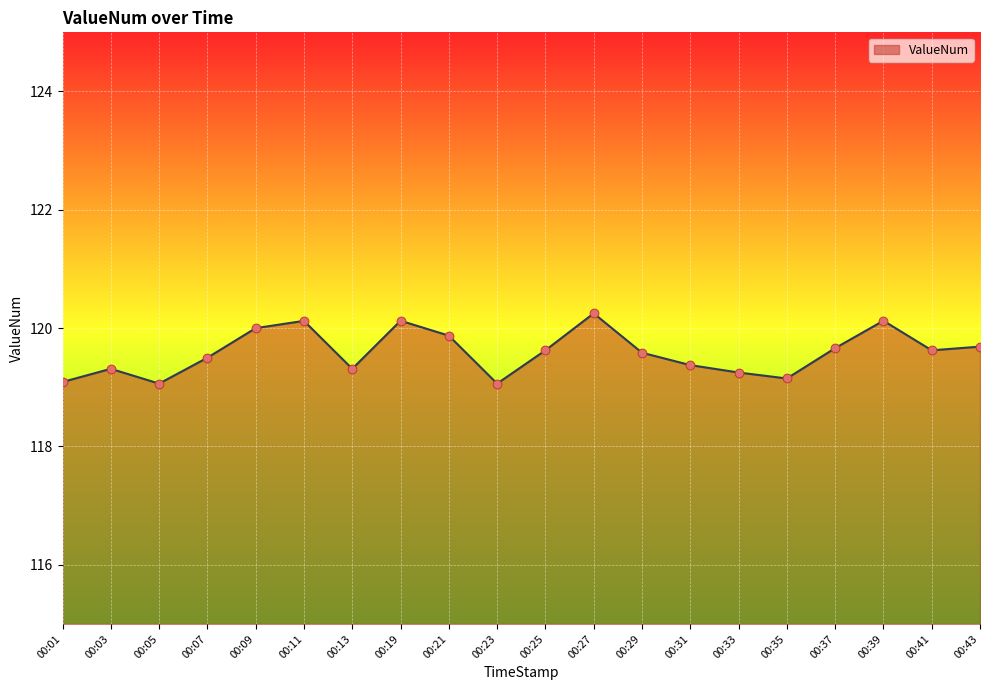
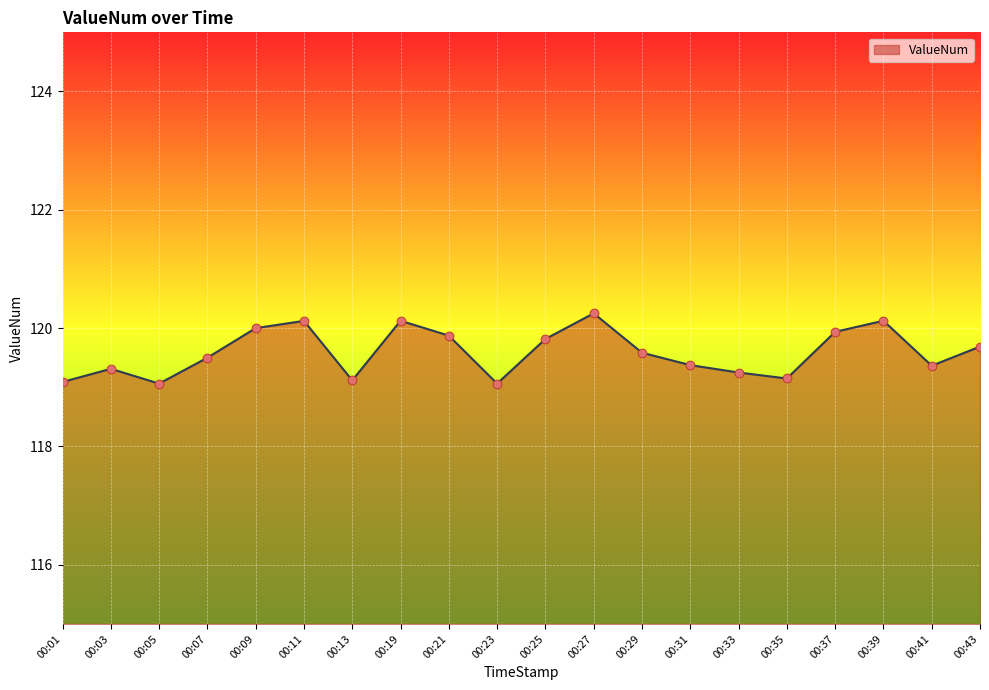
00:13: 119.3 -> 119.1
00:25: 119.6 -> 119.8
00:37: 119.7 -> 119.9
00:41: 119.6 -> 119.4
